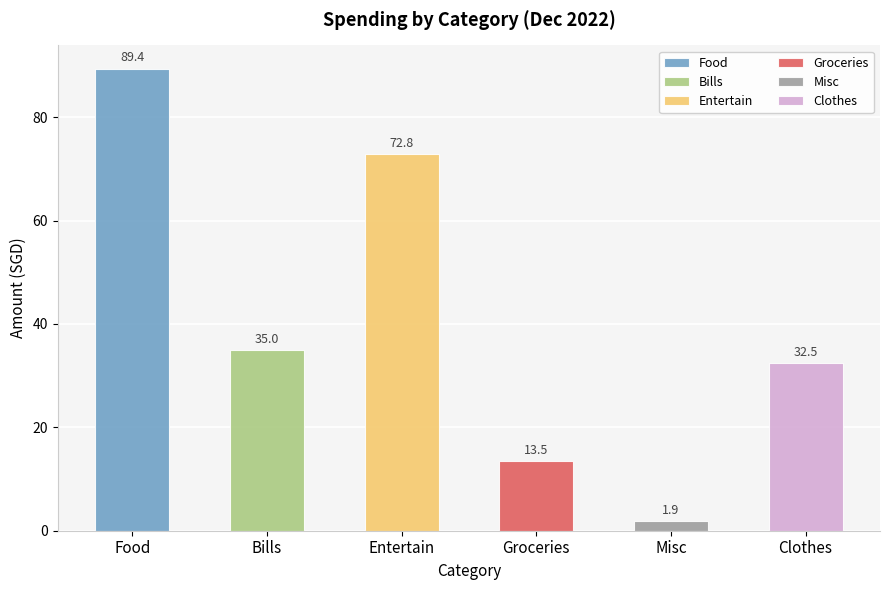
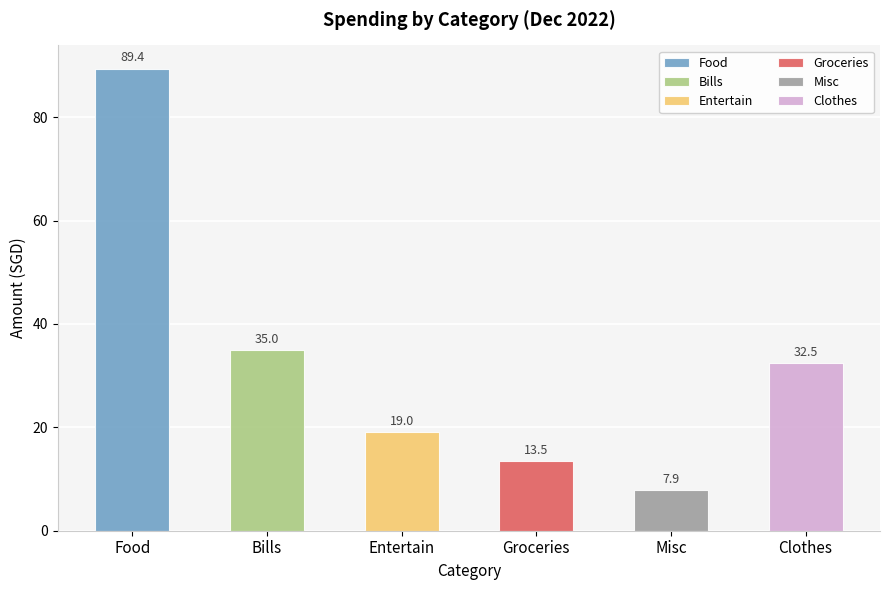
Entertain: 72.8 -> 19.0
Misc: 1.9 -> 7.9
